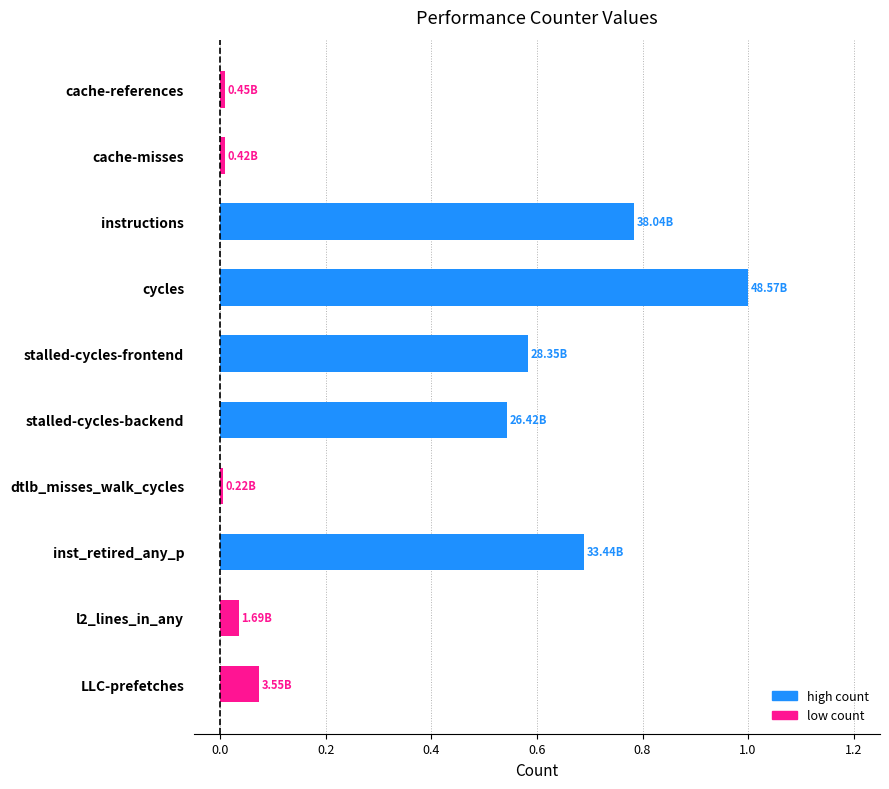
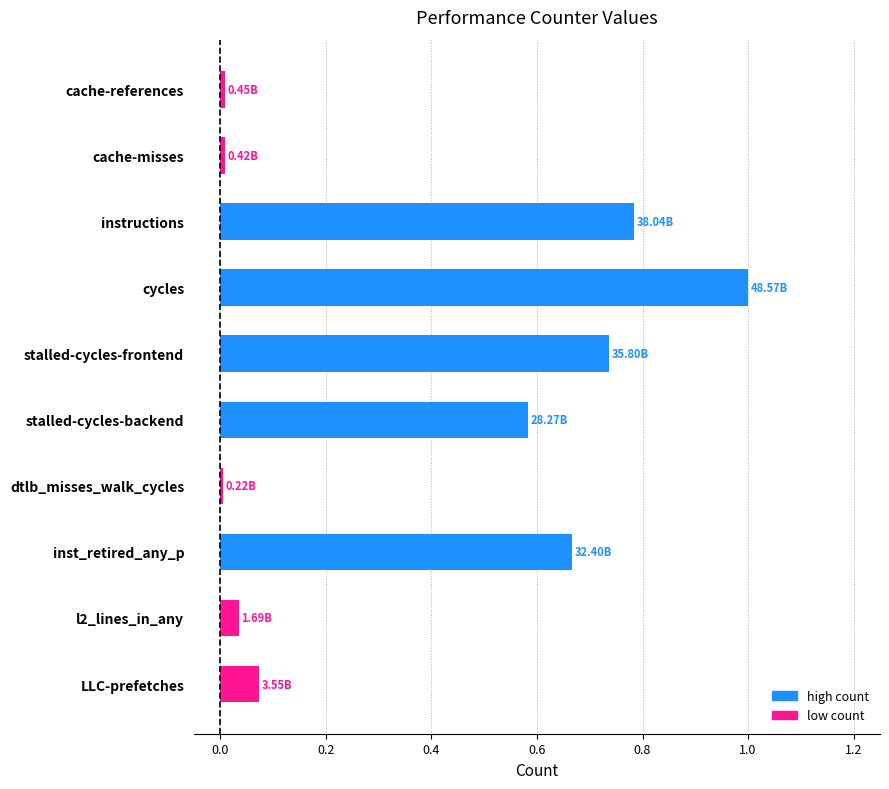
stalled-cycles-frontend: 28.35B -> 35.80B
stalled-cycles-backend: 26.42B -> 28.27B
inst_retired_any_p: 33.44B -> 32.40B
